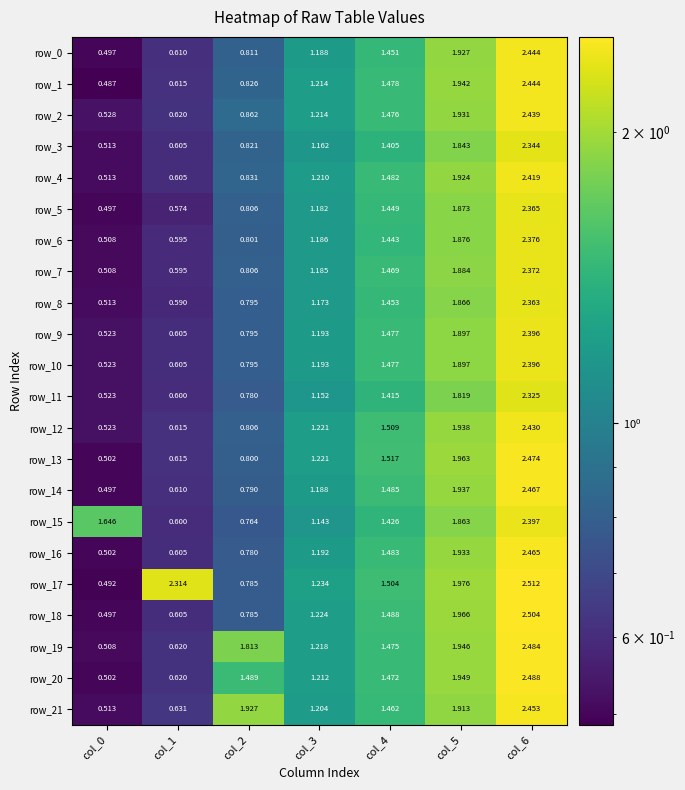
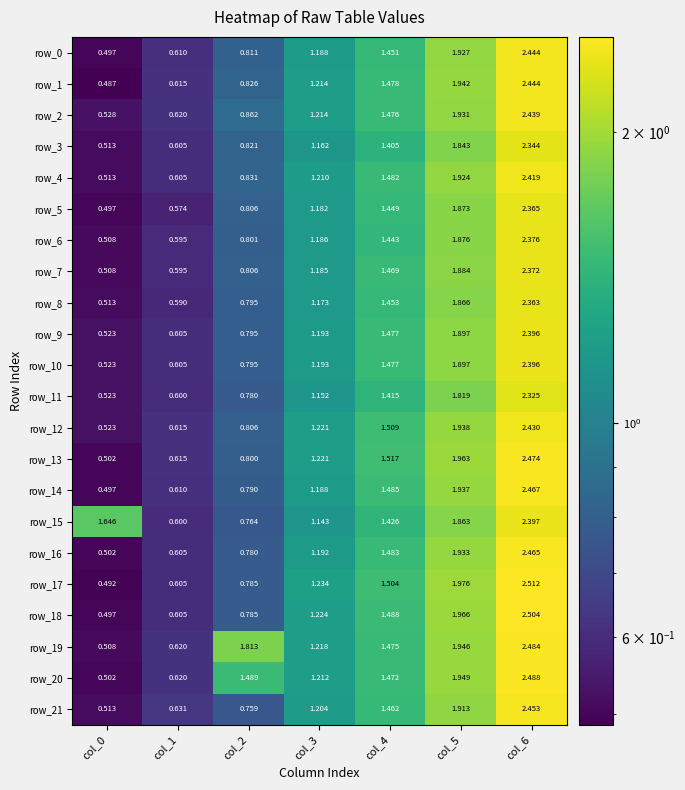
row_17, col_1: 2.314 -> 0.605
row_21, col_2: 1.927 -> 0.759
